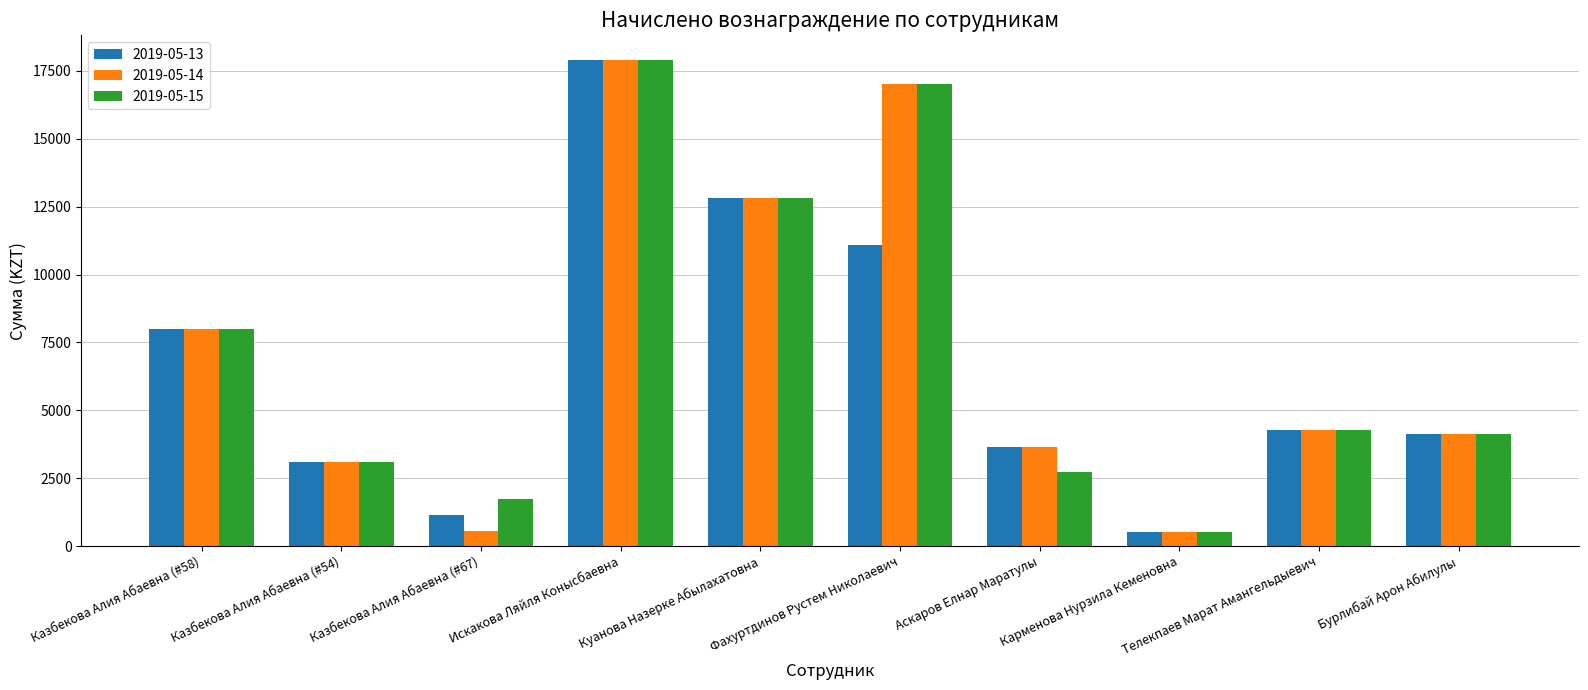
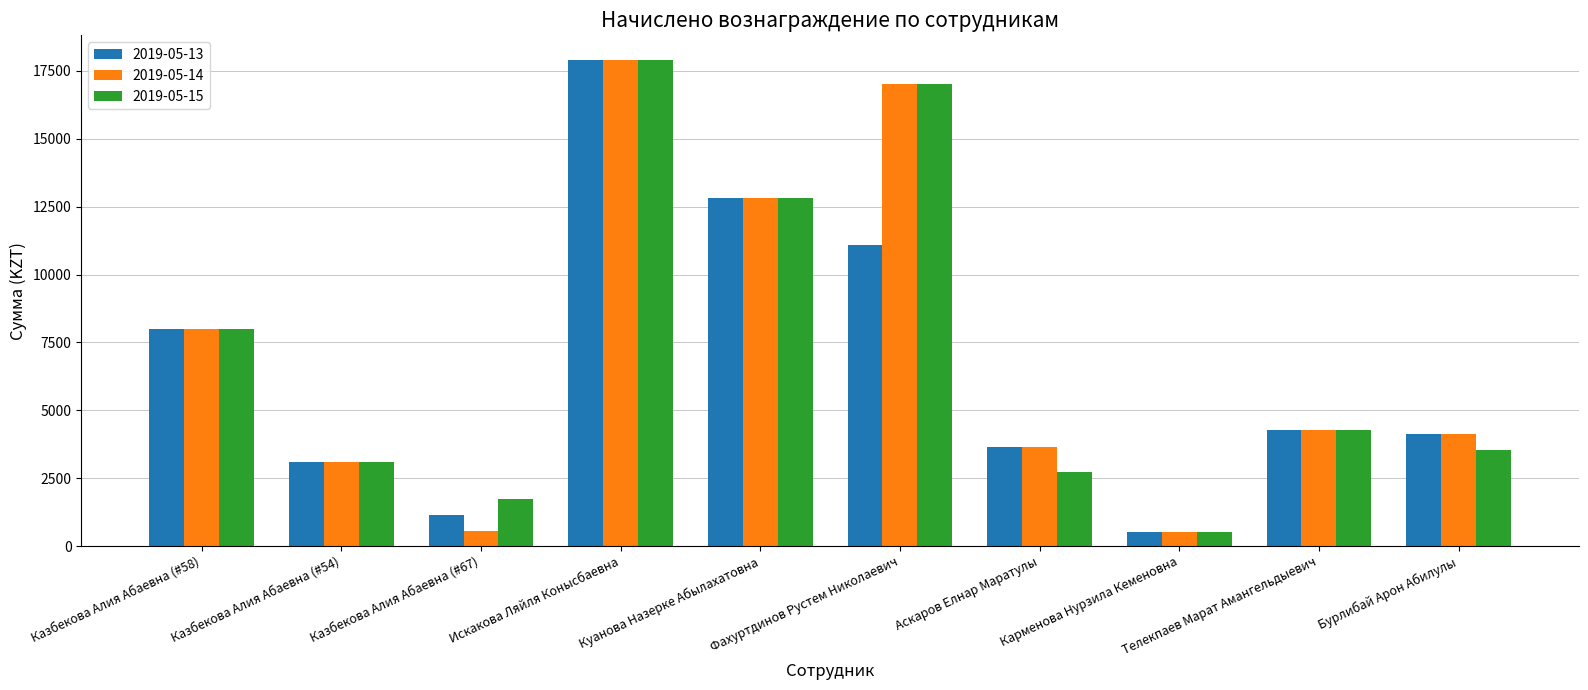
2019-05-15, Бурлибай Арон Абилулы: 4100 -> 3500
